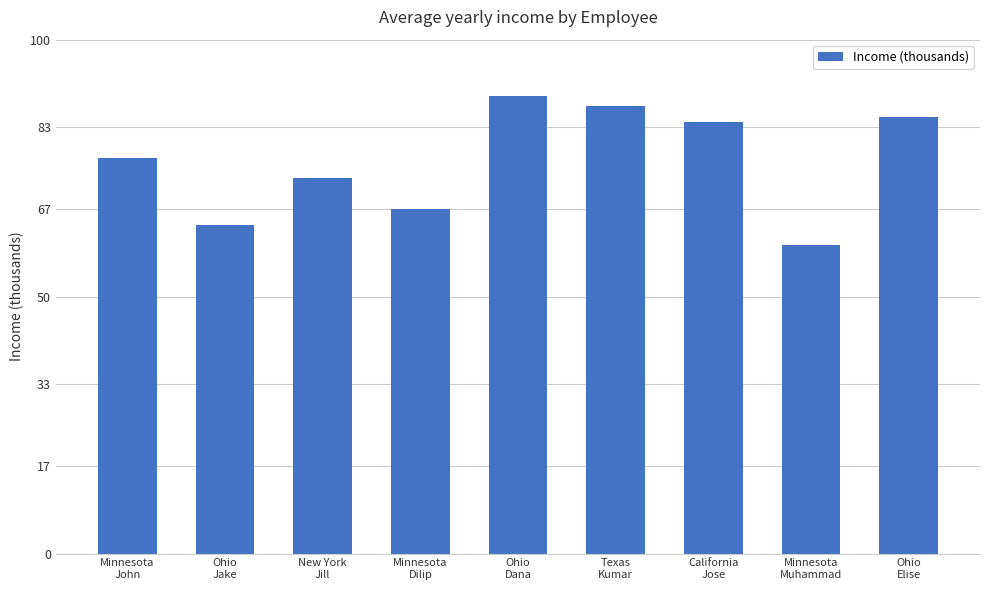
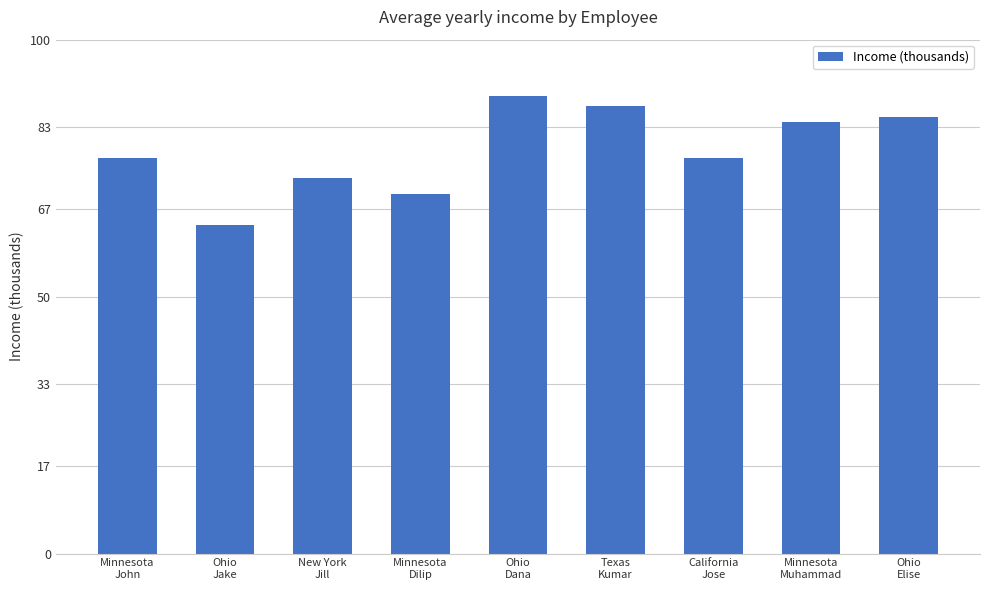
Minnesota Dilip: 67 -> 70
California Jose: 84 -> 77
Minnesota Muhammad: 60 -> 84
